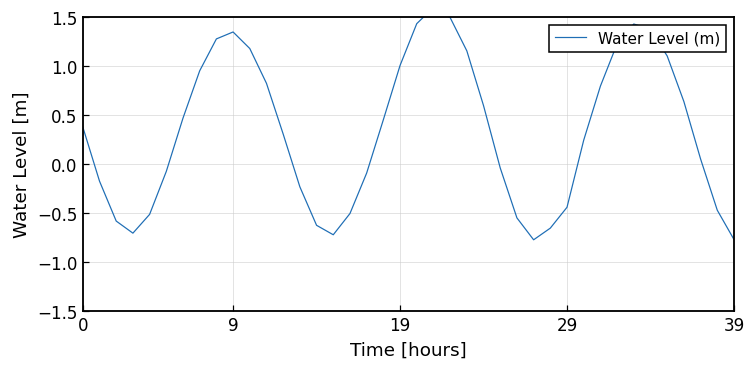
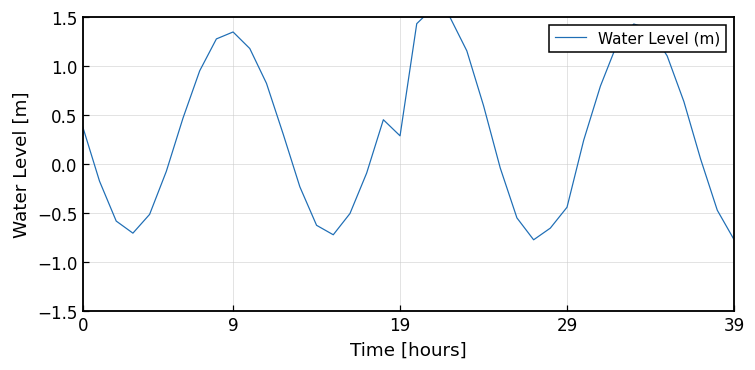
19: 1.0 -> 0.3
